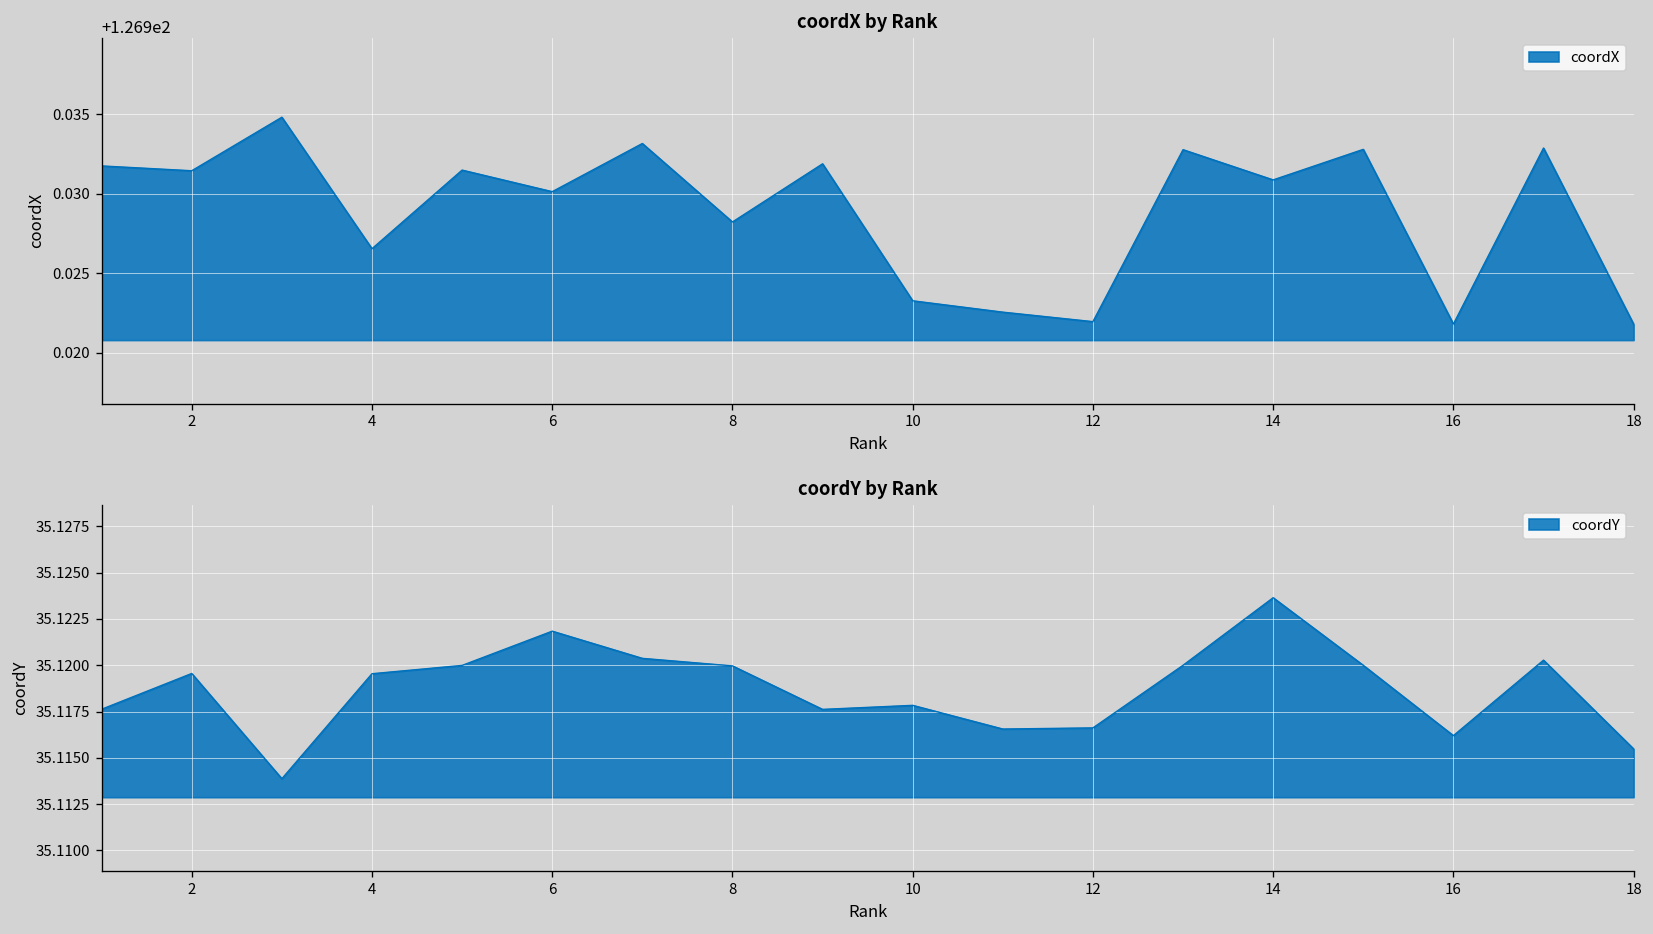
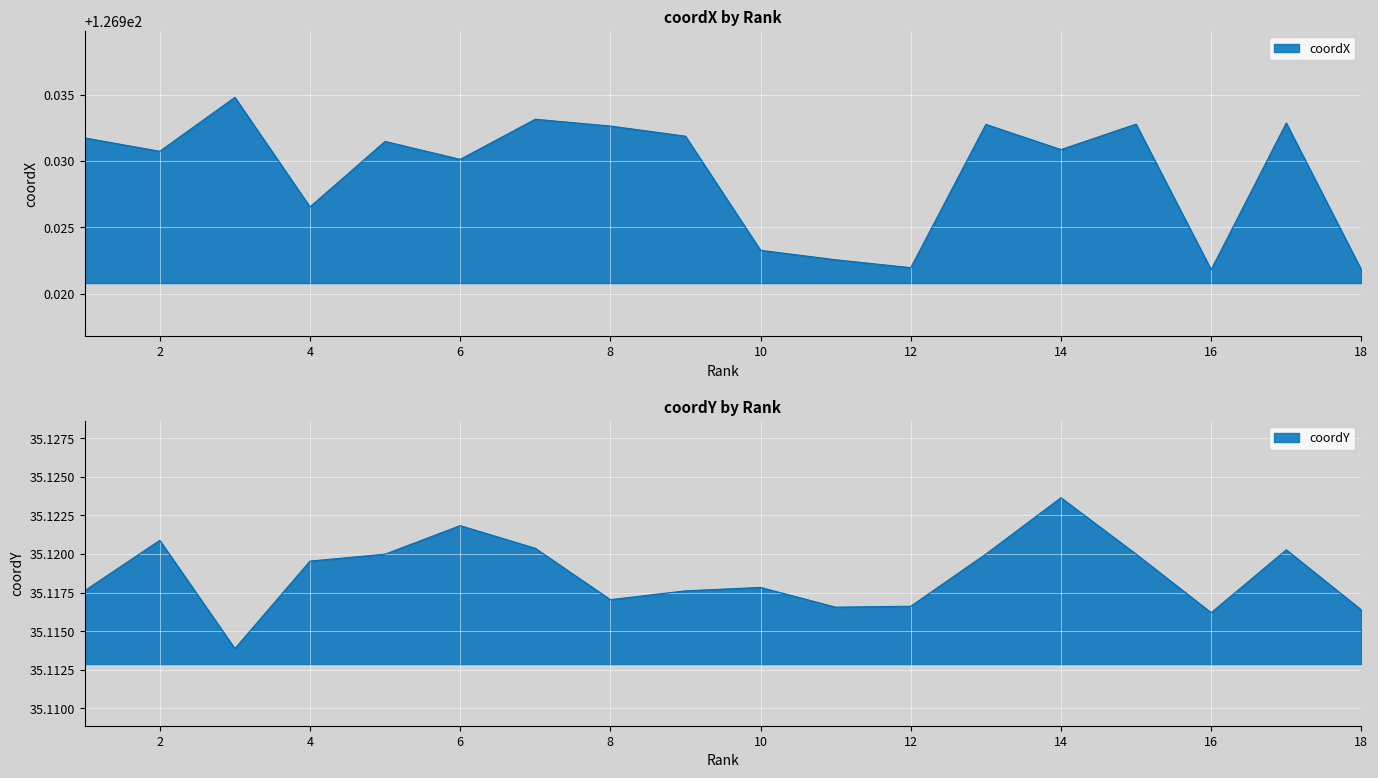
coordX by Rank, 2: 126.9314 -> 126.9307
coordX by Rank, 8: 126.9282 -> 126.9326
coordY by Rank, 2: 35.1196 -> 35.1209
coordY by Rank, 8: 35.1200 -> 35.1170
coordY by Rank, 18: 35.1155 -> 35.1164
